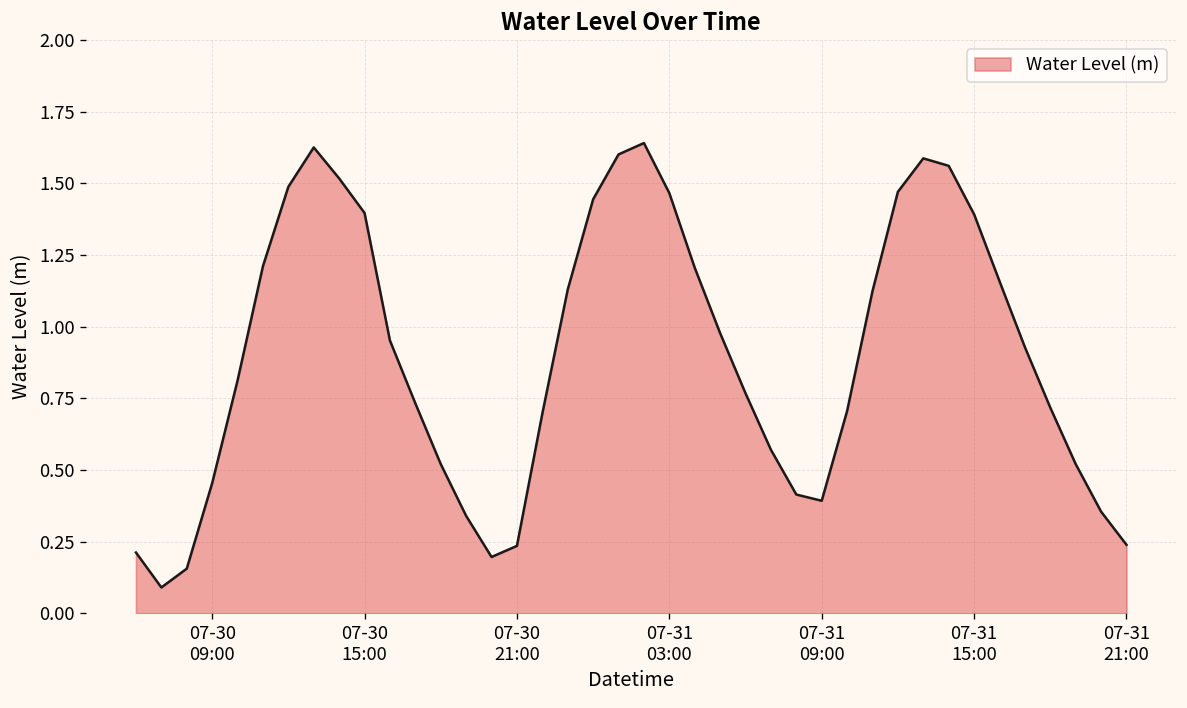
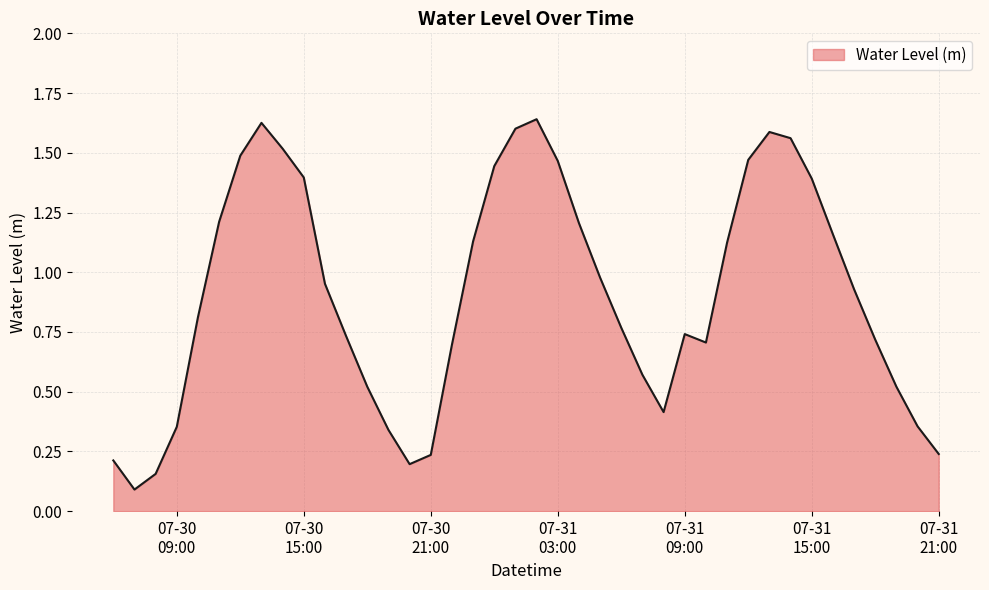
07-30 09:00: 0.45 -> 0.35
07-31 09:00: 0.39 -> 0.74
